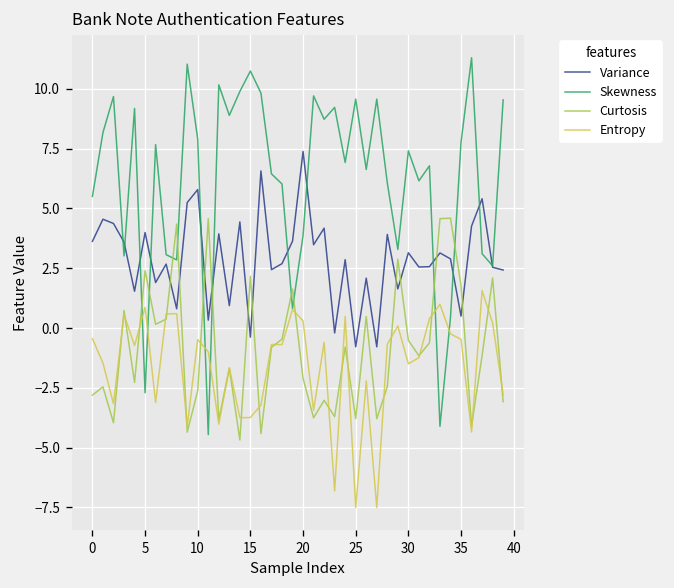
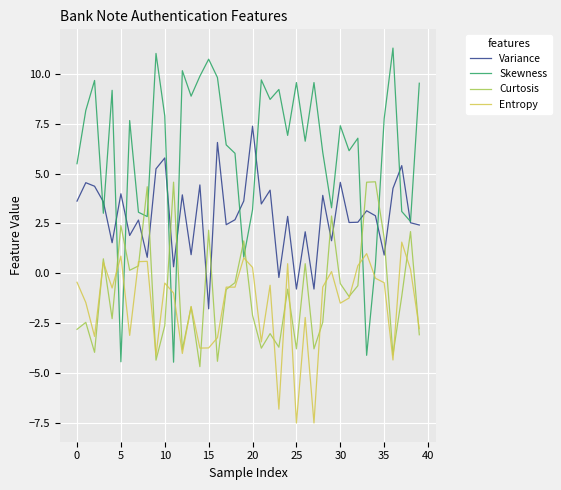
Skewness, 5: -2.7 -> -4.4
Variance, 15: -0.4 -> -1.8
Skewness, 20: 3.9 -> 3.2
Variance, 30: 3.1 -> 4.6
Variance, 35: 0.5 -> 0.9
